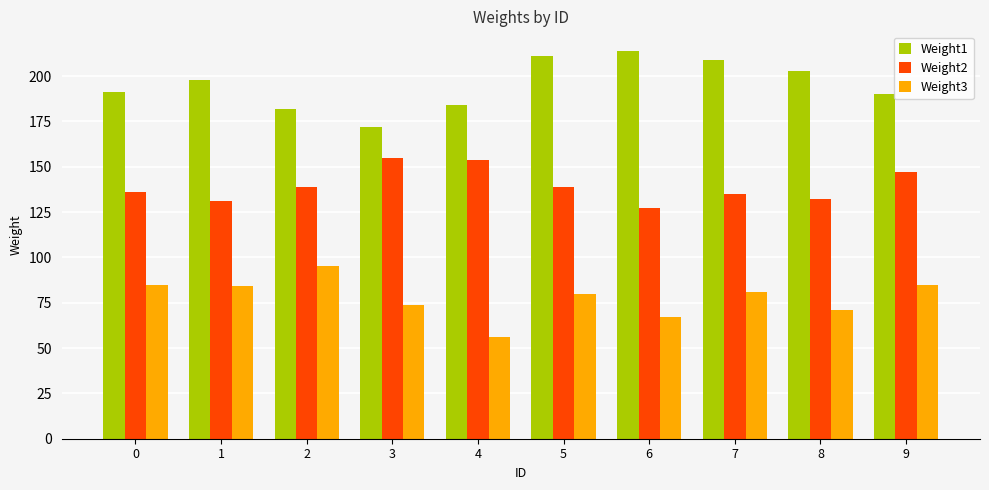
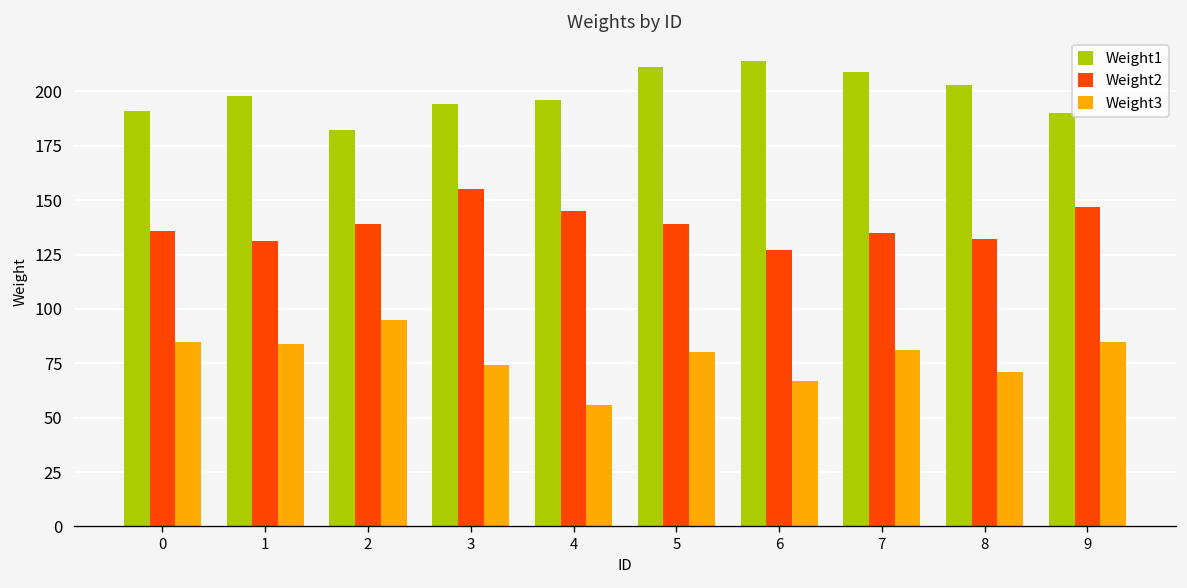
Weight1, 3: 172 -> 194
Weight1, 4: 184 -> 196
Weight2, 4: 154 -> 145
